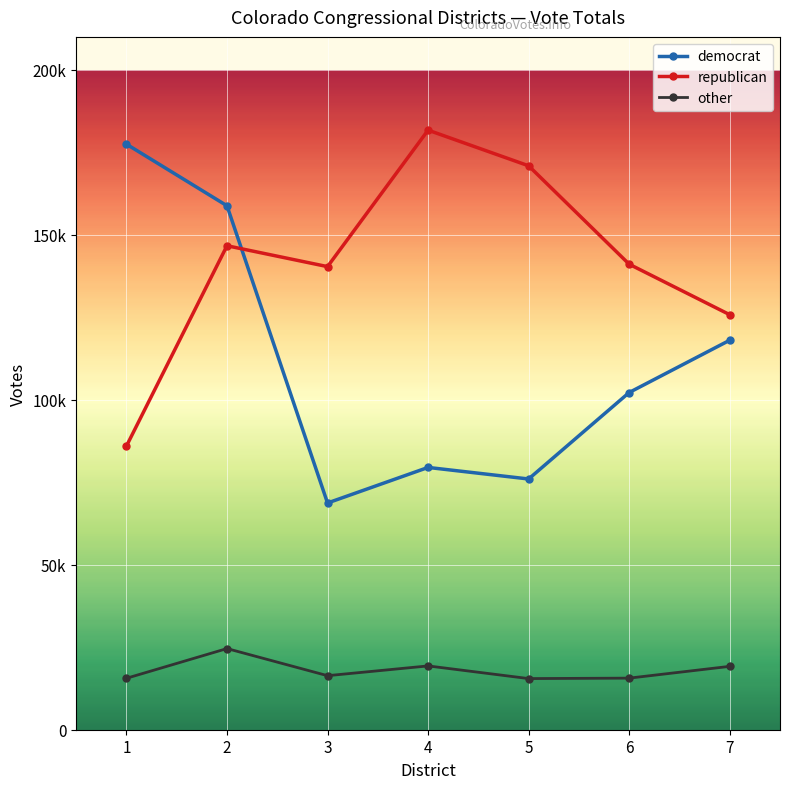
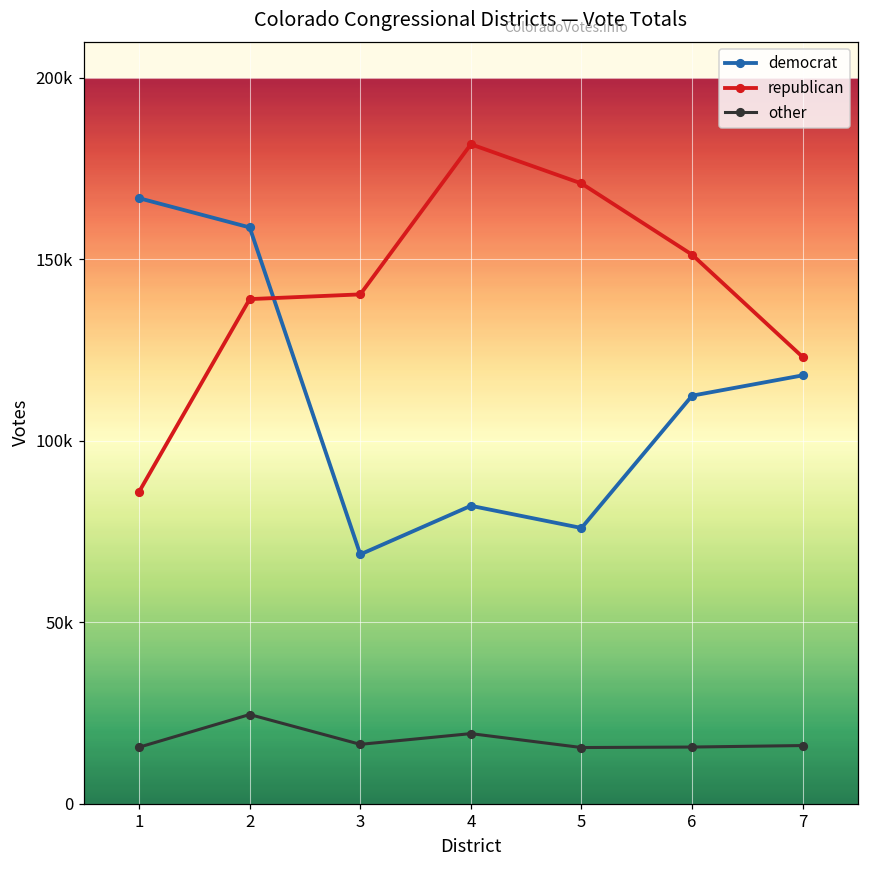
democrat, 1: 177000 -> 167000
republican, 2: 147000 -> 139000
democrat, 4: 80000 -> 82000
democrat, 6: 102000 -> 112000
republican, 6: 141000 -> 151000
republican, 7: 126000 -> 123000
other, 7: 19000 -> 16000
